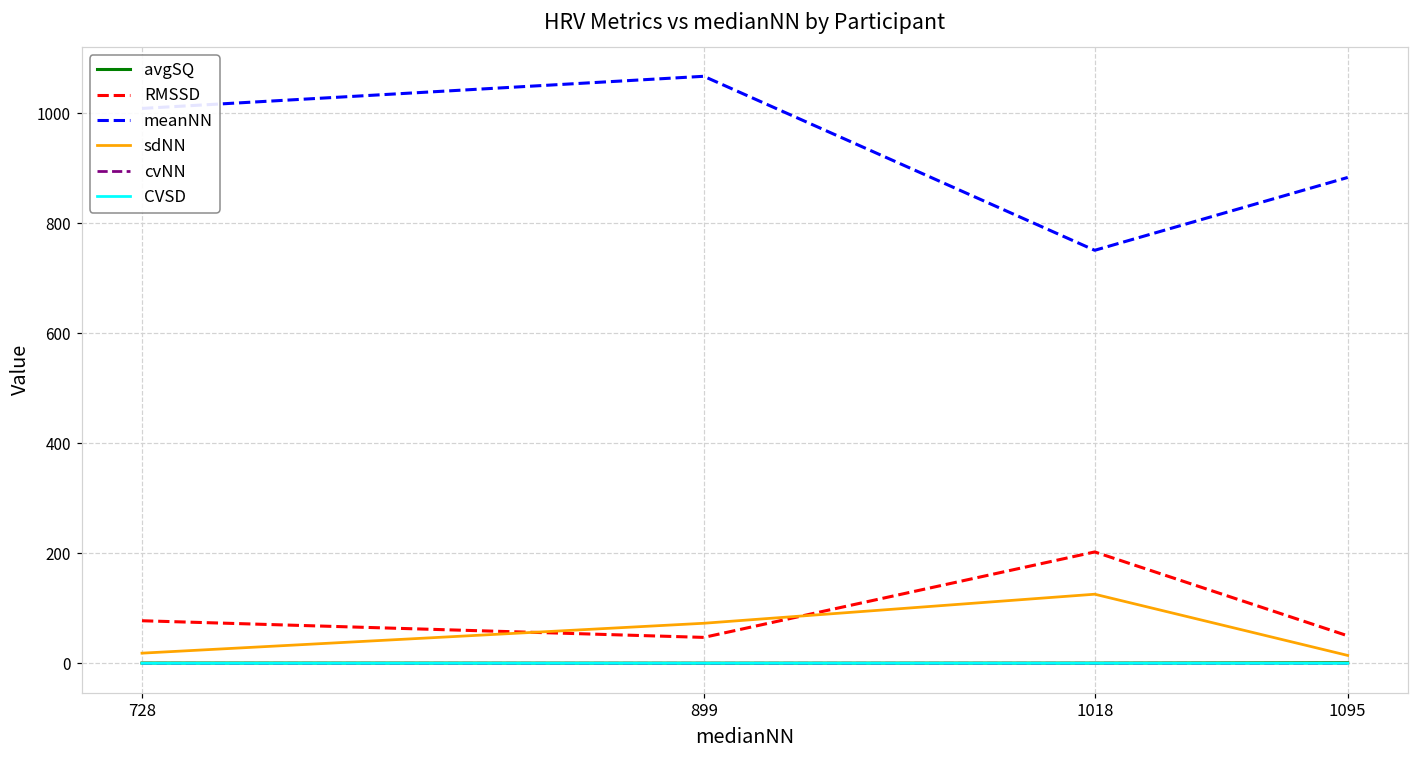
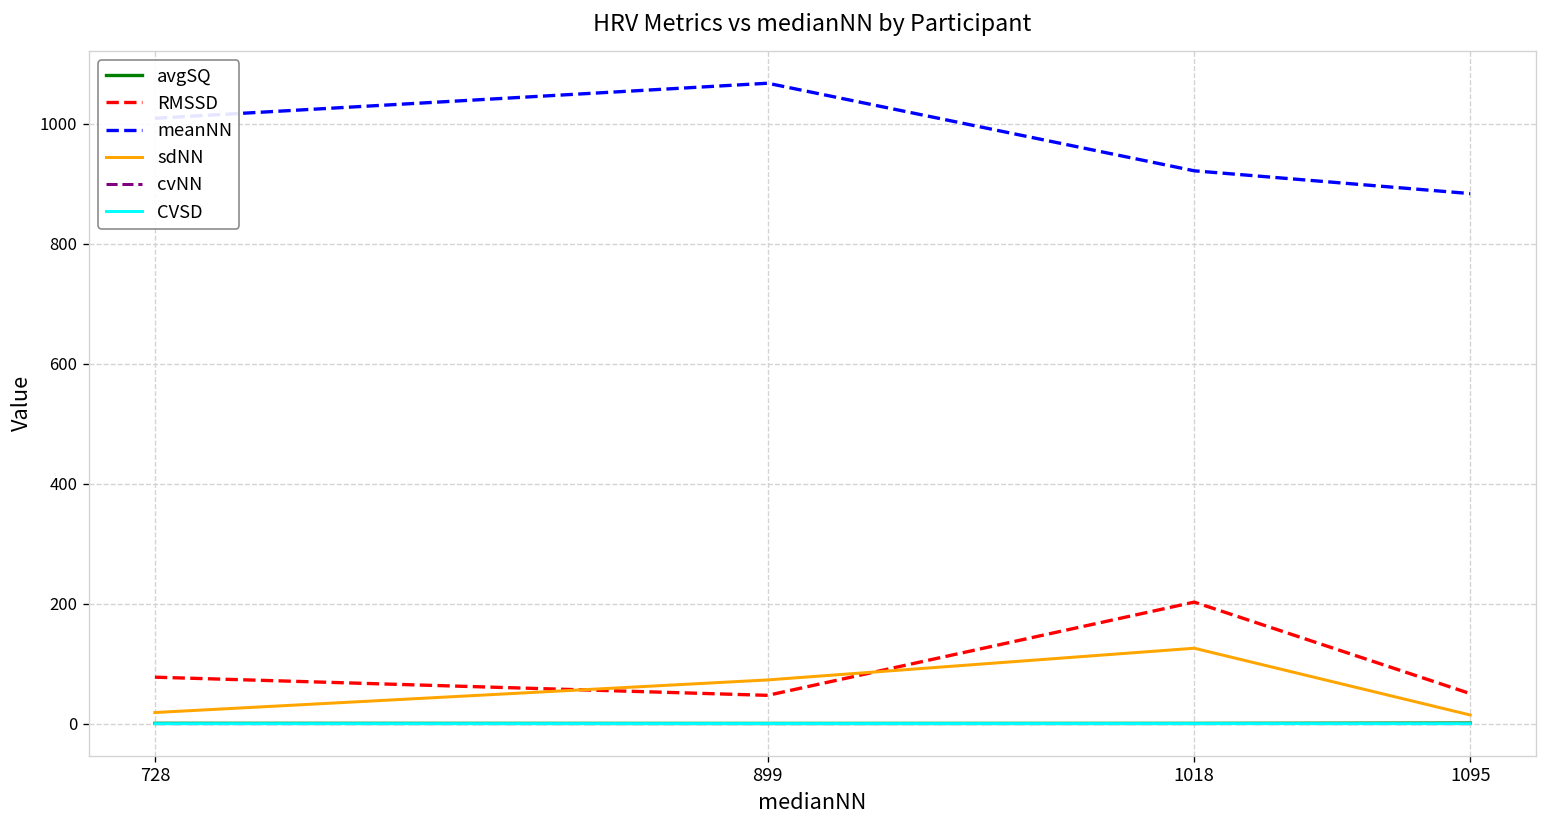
meanNN, 1018: 750 -> 920
